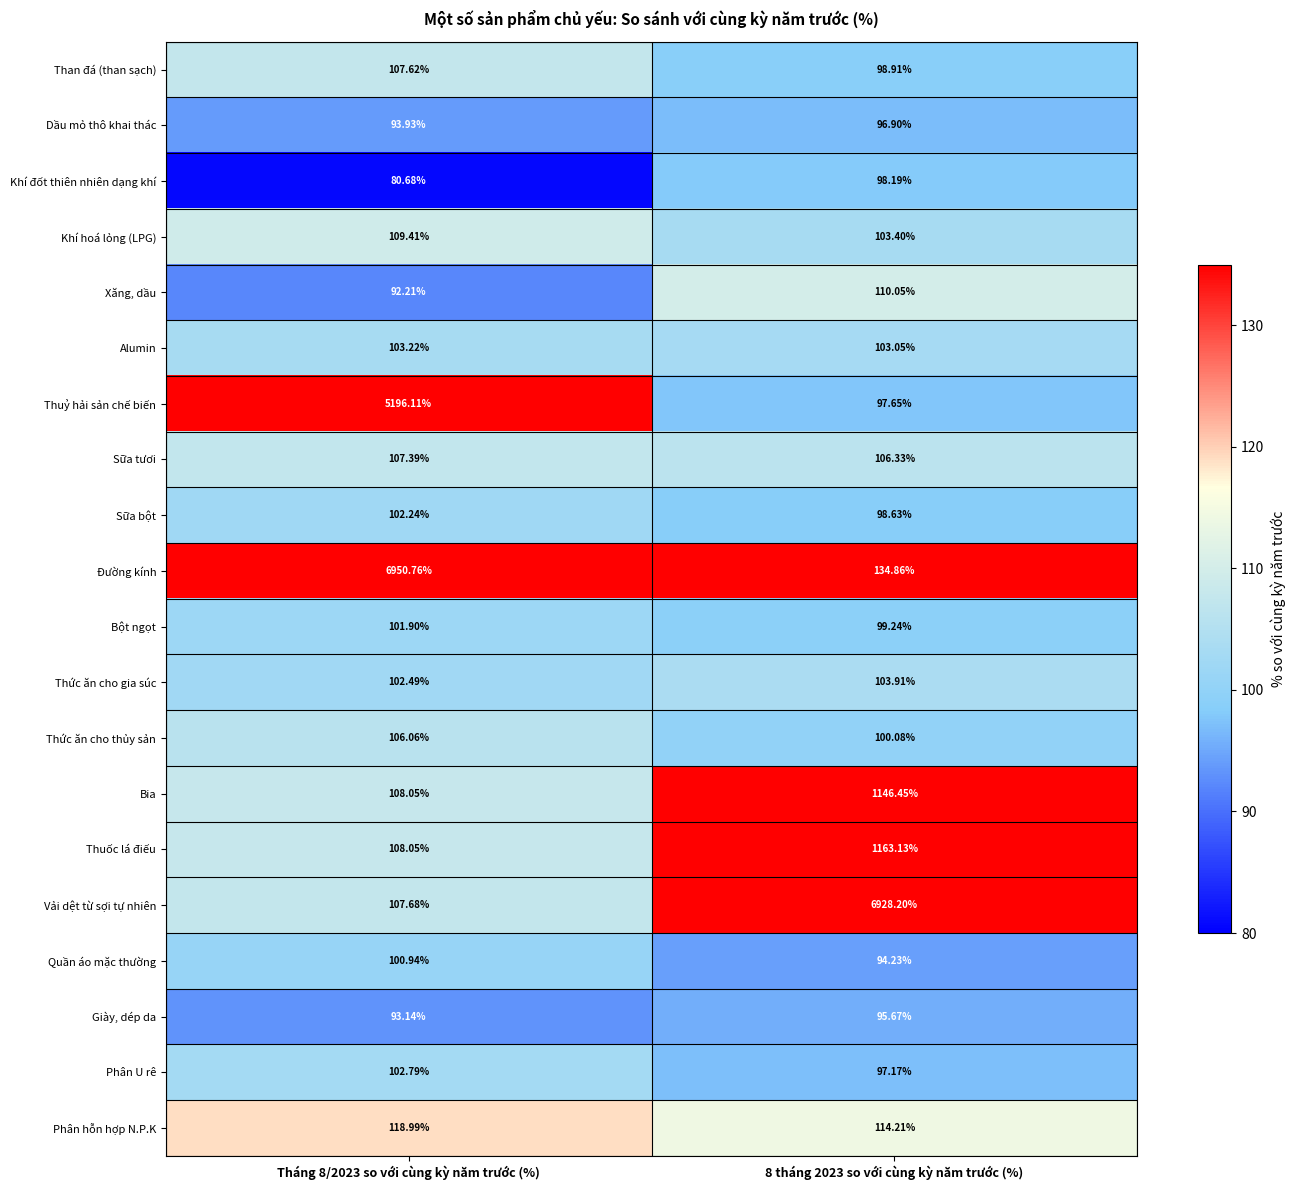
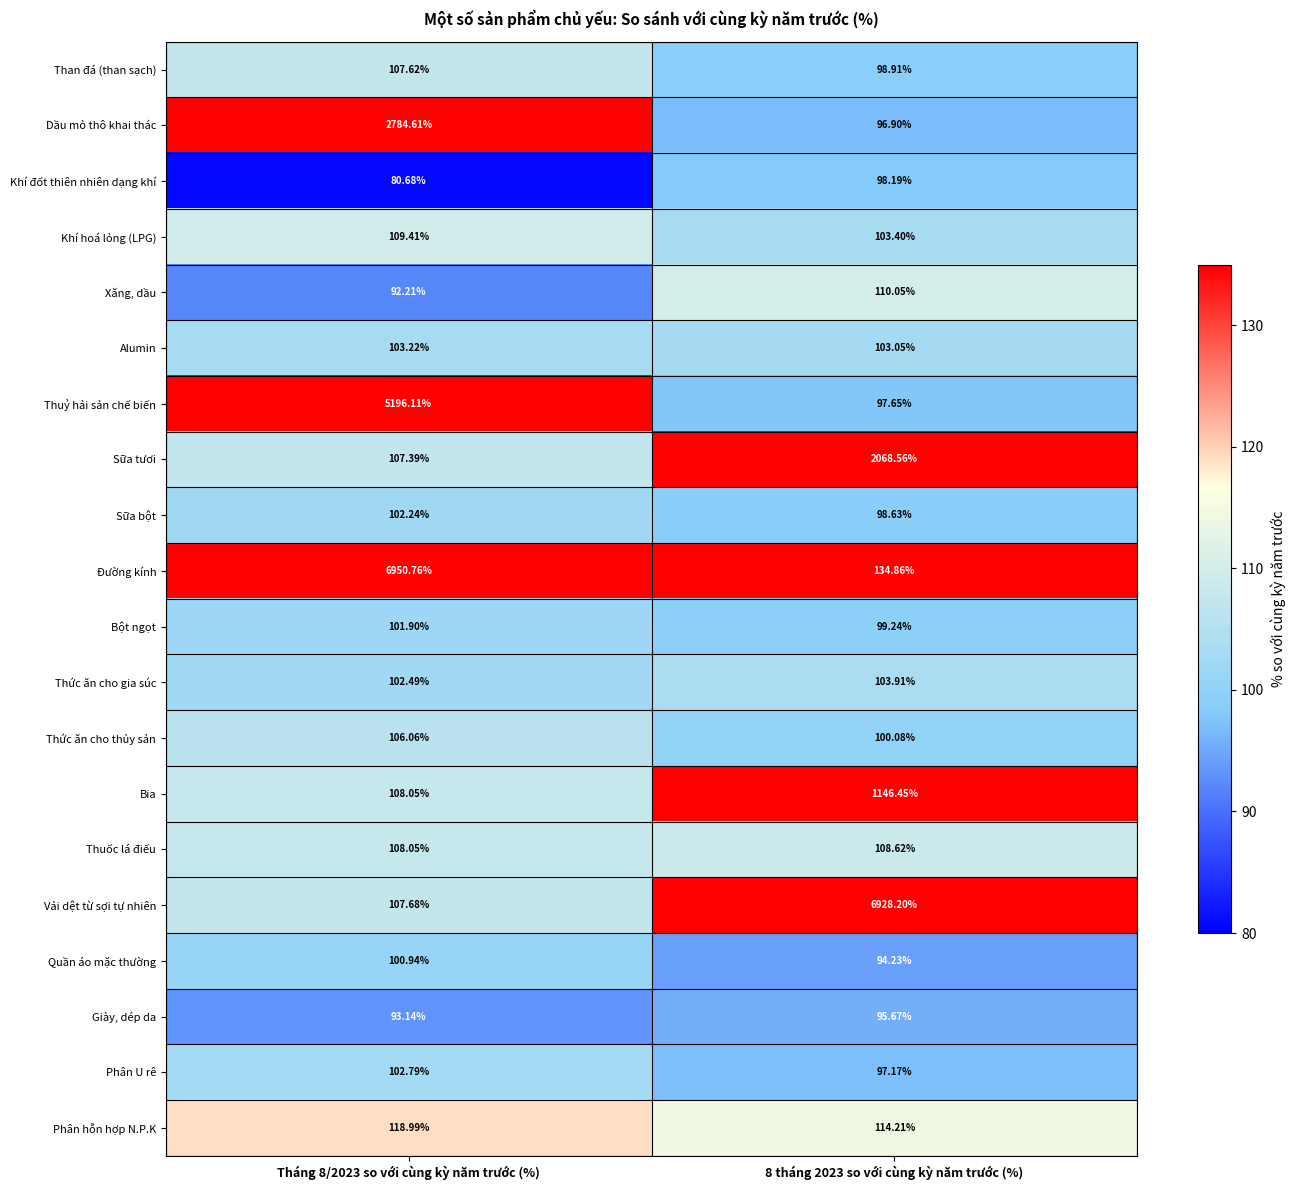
Dầu mỏ thô khai thác, Tháng 8/2023 so với cùng kỳ năm trước (%): 93.93% -> 2784.61%
Sữa tươi, 8 tháng 2023 so với cùng kỳ năm trước (%): 106.33% -> 2068.56%
Thuốc lá điếu, 8 tháng 2023 so với cùng kỳ năm trước (%): 1163.13% -> 108.62%
